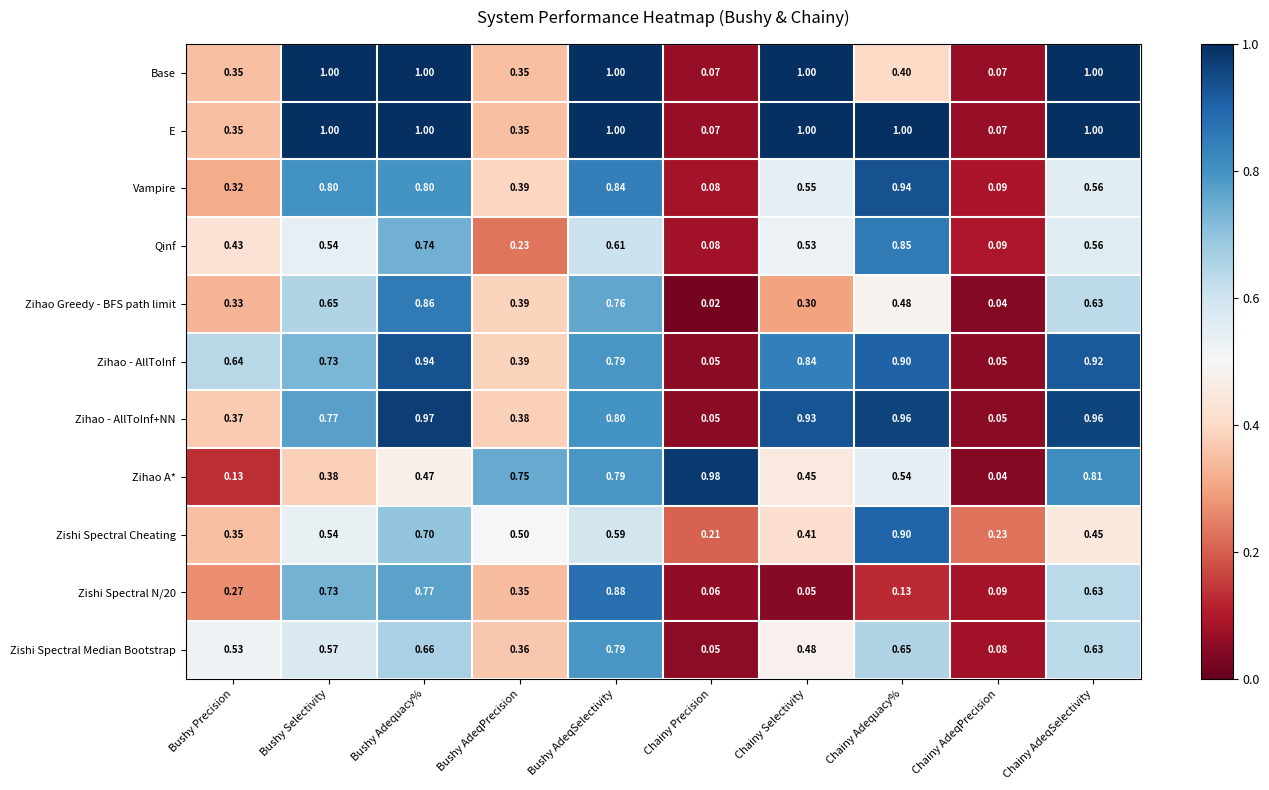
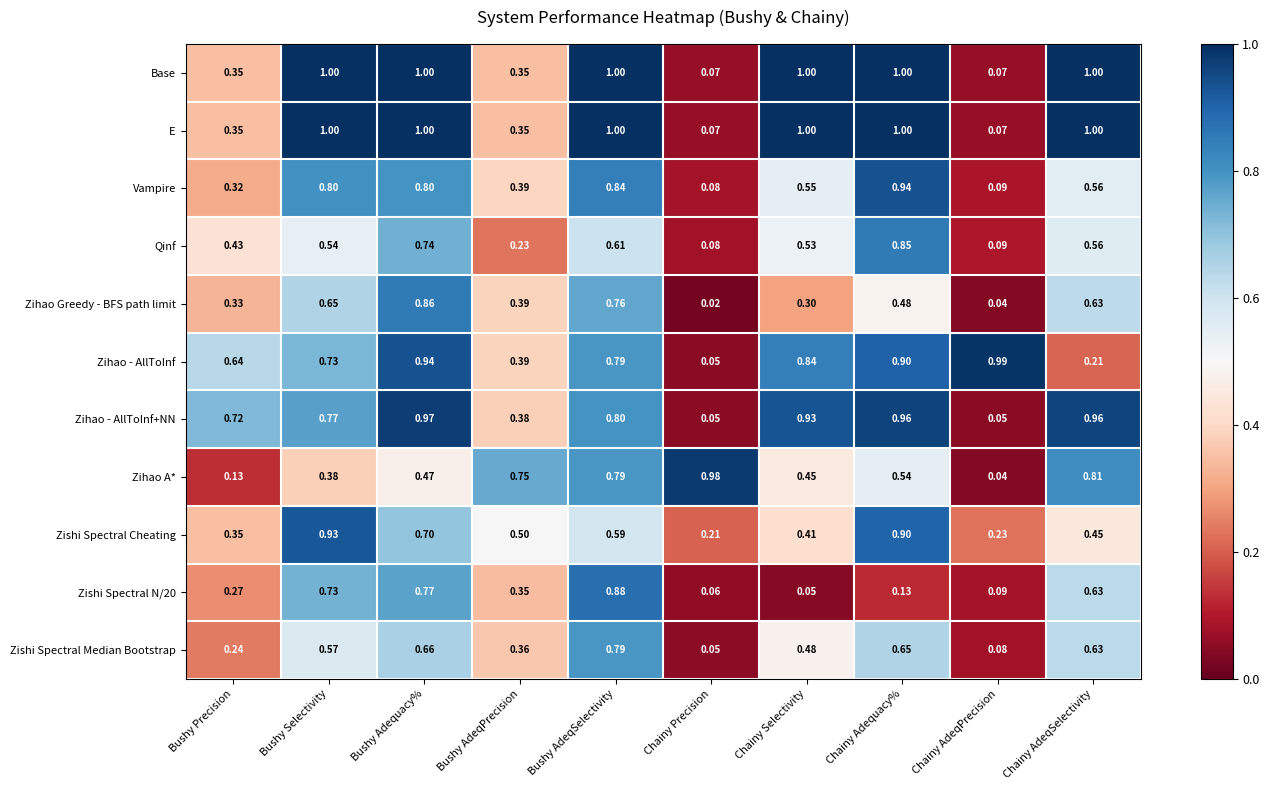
Base, Chainy Adequacy%: 0.40 -> 1.00
Zihao - AllToInf, Chainy AdeqPrecision: 0.05 -> 0.99
Zihao - AllToInf, Chainy AdeqSelectivity: 0.92 -> 0.21
Zihao - AllToInf+NN, Bushy Precision: 0.37 -> 0.72
Zishi Spectral Cheating, Bushy Selectivity: 0.54 -> 0.93
Zishi Spectral Median Bootstrap, Bushy Precision: 0.53 -> 0.24
